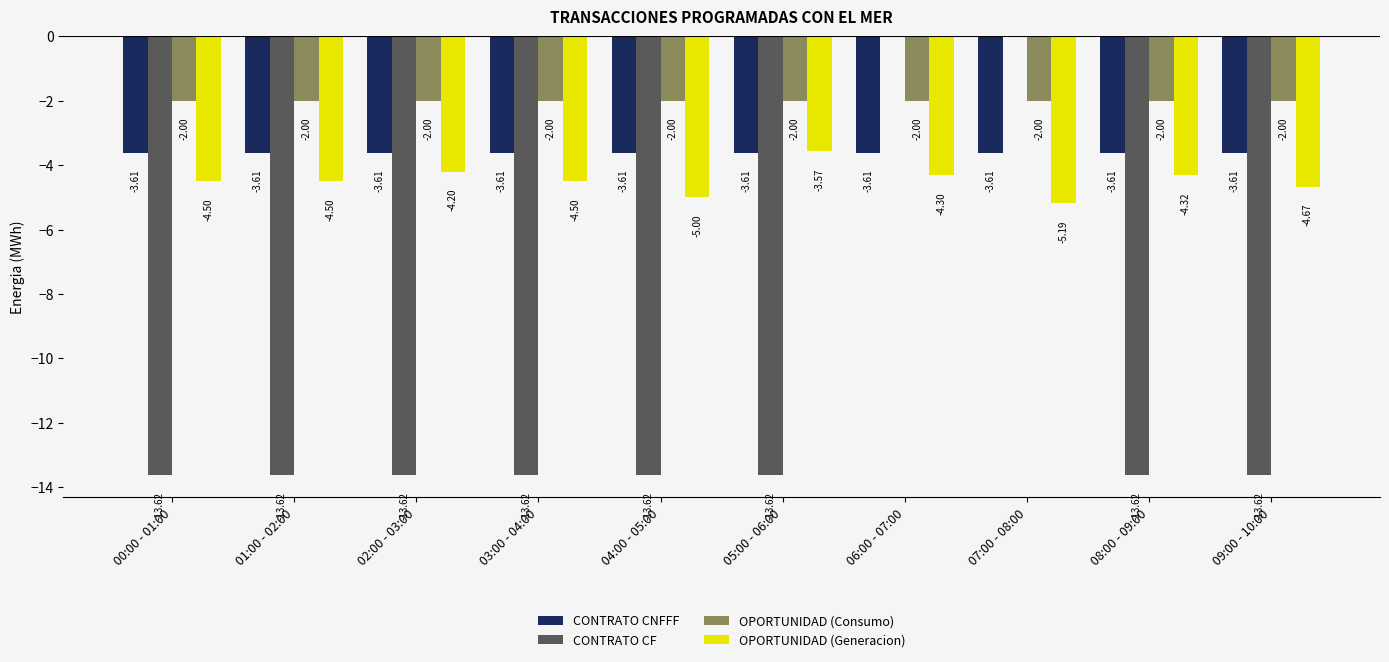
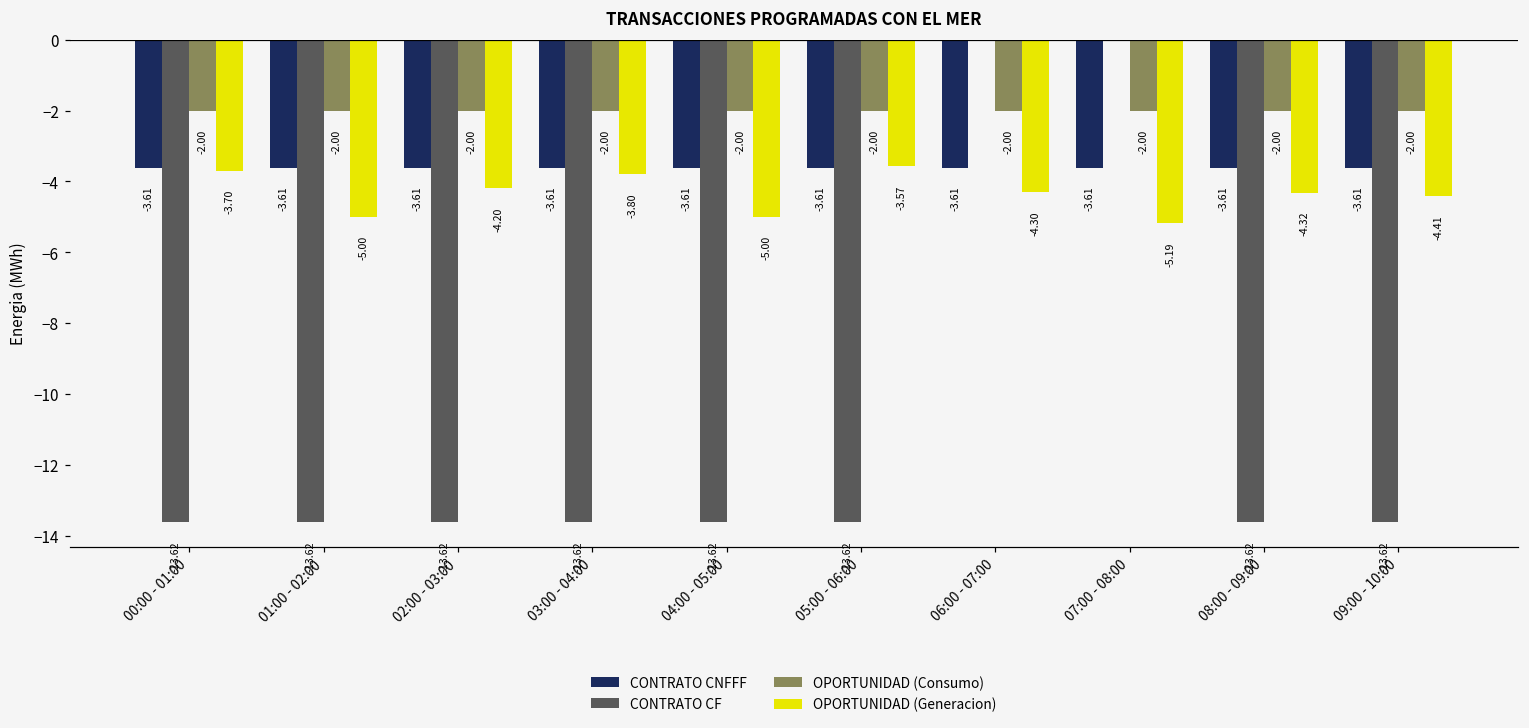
OPORTUNIDAD (Generacion), 00:00 - 01:00: -4.50 -> -3.70
OPORTUNIDAD (Generacion), 01:00 - 02:00: -4.50 -> -5.00
OPORTUNIDAD (Generacion), 03:00 - 04:00: -4.50 -> -3.80
OPORTUNIDAD (Generacion), 09:00 - 10:00: -4.67 -> -4.41
